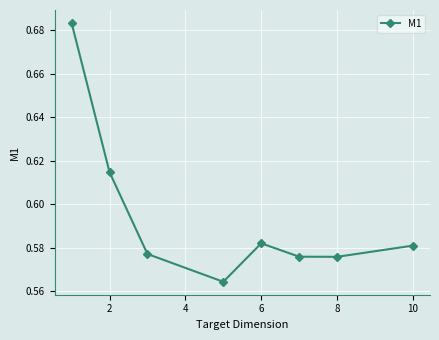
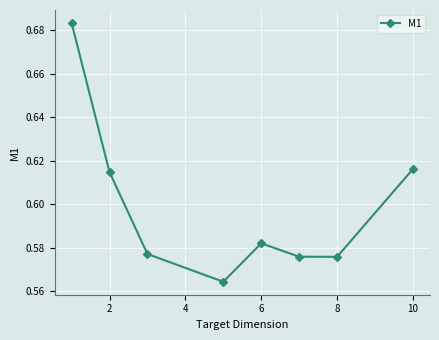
10: 0.581 -> 0.616
